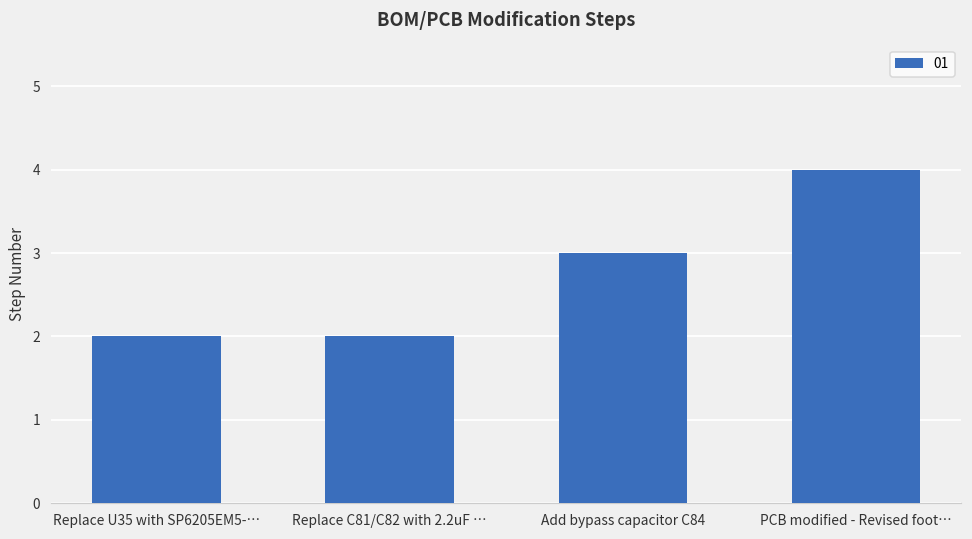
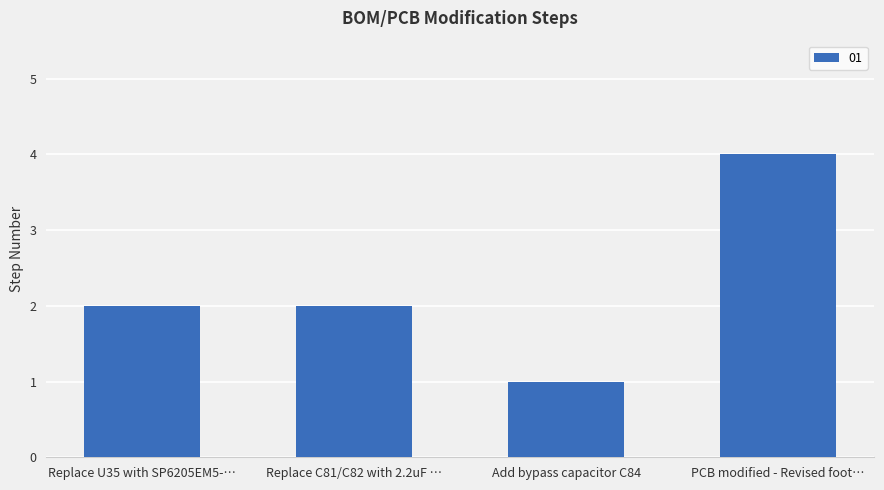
Add bypass capacitor C84: 3 -> 1
